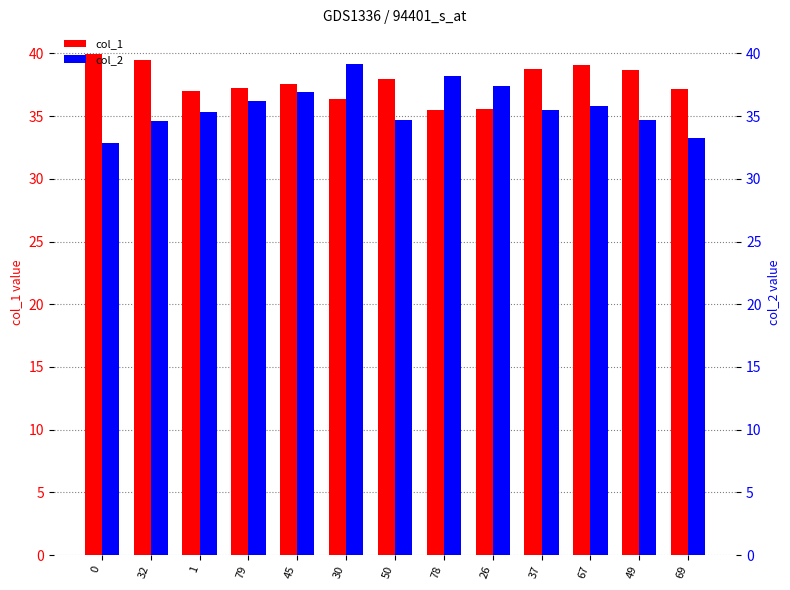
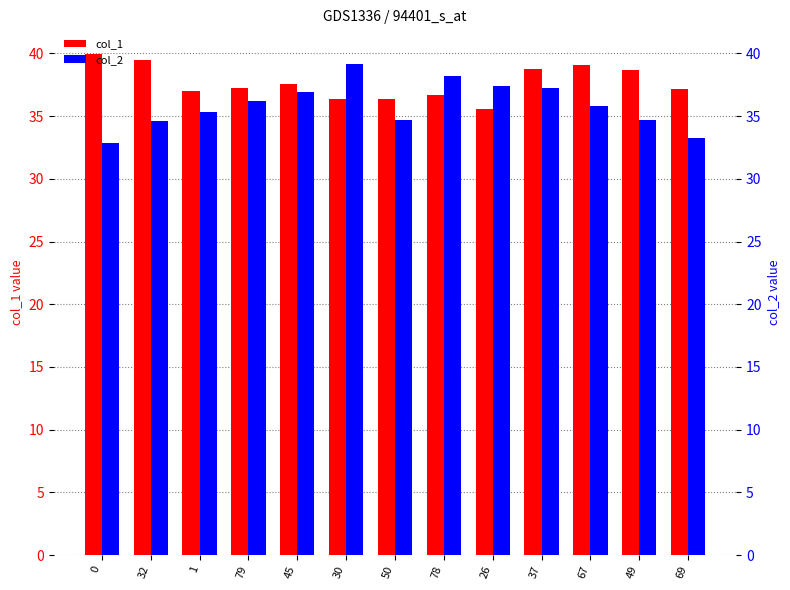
col_1, 50: 38.0 -> 36.4
col_1, 78: 35.5 -> 36.7
col_2, 37: 35.5 -> 37.2
